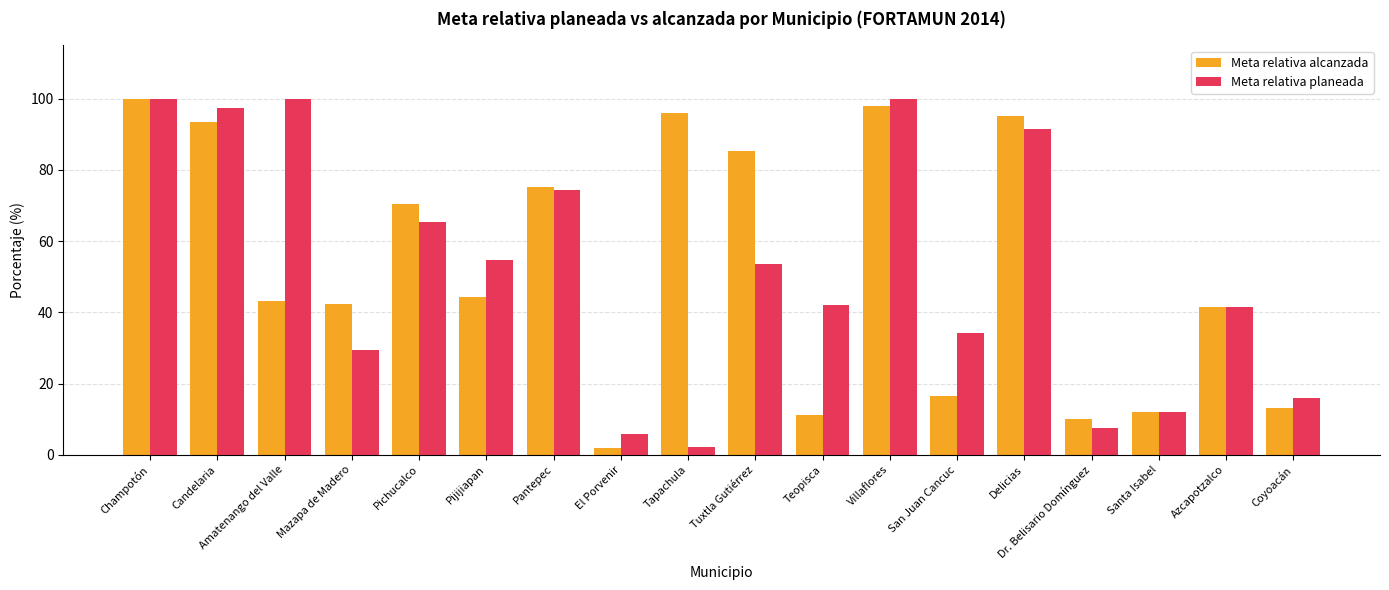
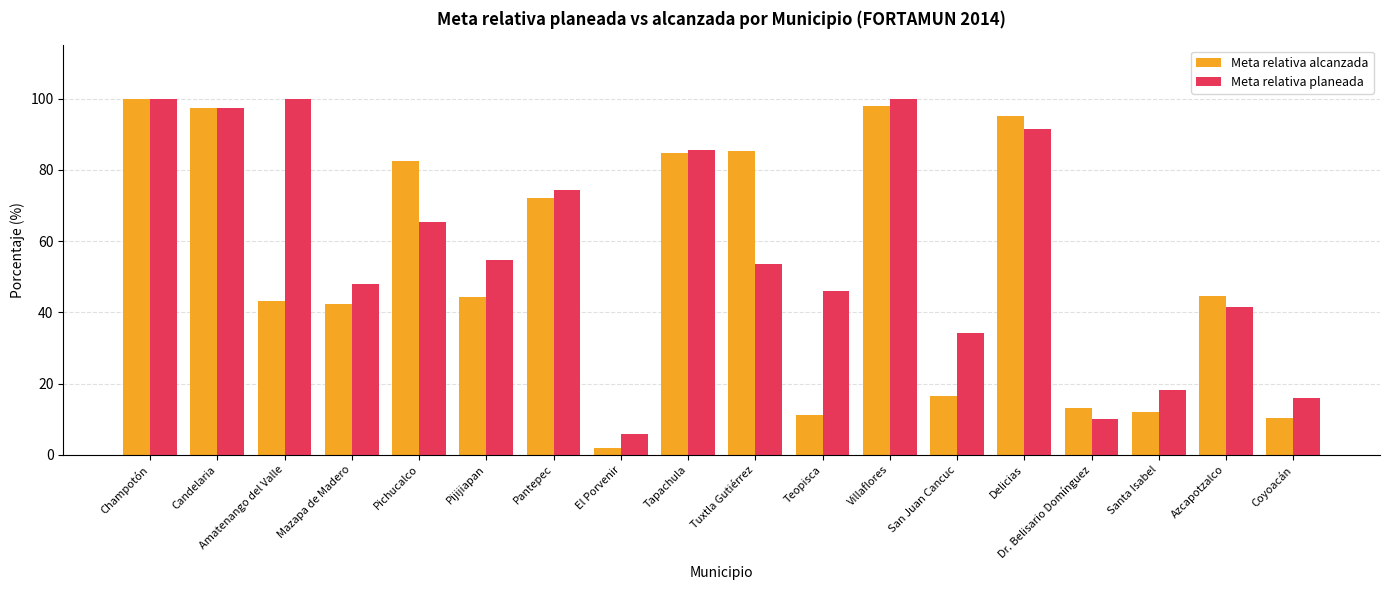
Meta relativa alcanzada, Candelaria: 93 -> 98
Meta relativa planeada, Mazapa de Madero: 30 -> 48
Meta relativa alcanzada, Pichucalco: 70 -> 83
Meta relativa alcanzada, Pantepec: 75 -> 72
Meta relativa alcanzada, Tapachula: 96 -> 85
Meta relativa planeada, Tapachula: 2 -> 85
Meta relativa planeada, Teopisca: 42 -> 46
Meta relativa alcanzada, Dr. Belisario Domínguez: 10 -> 13
Meta relativa planeada, Dr. Belisario Domínguez: 7 -> 10
Meta relativa planeada, Santa Isabel: 12 -> 18
Meta relativa alcanzada, Azcapotzalco: 41 -> 44
Meta relativa alcanzada, Coyoacán: 13 -> 10
